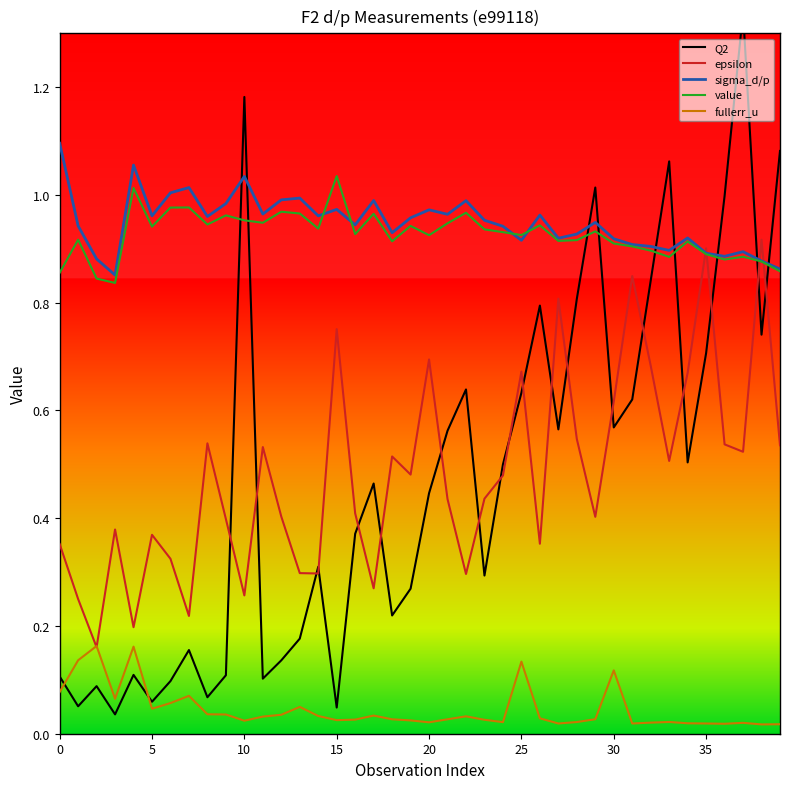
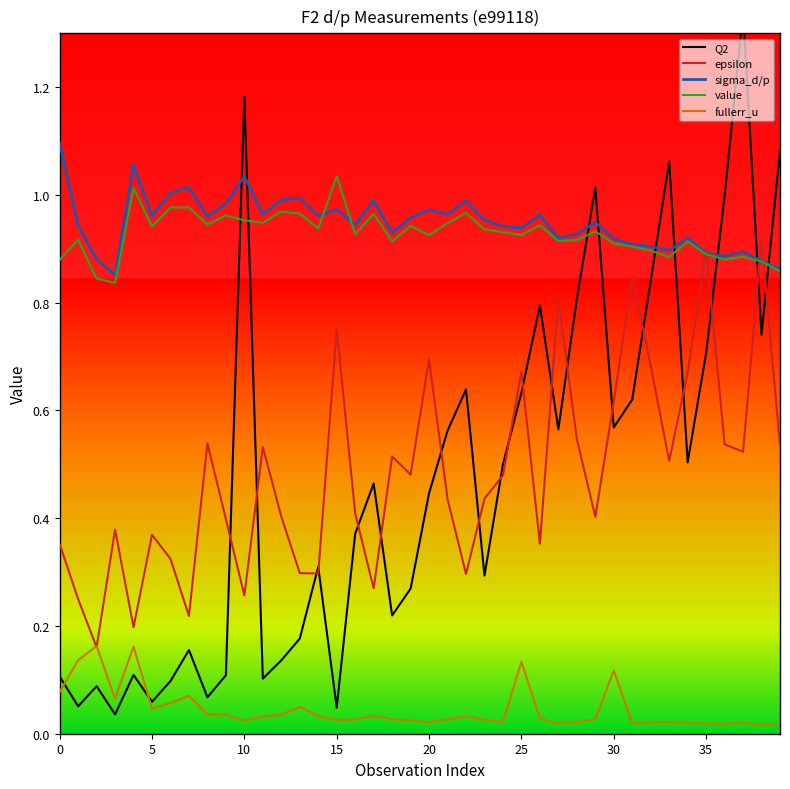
value, 0: 0.86 -> 0.88
sigma_d/p, 25: 0.92 -> 0.94
